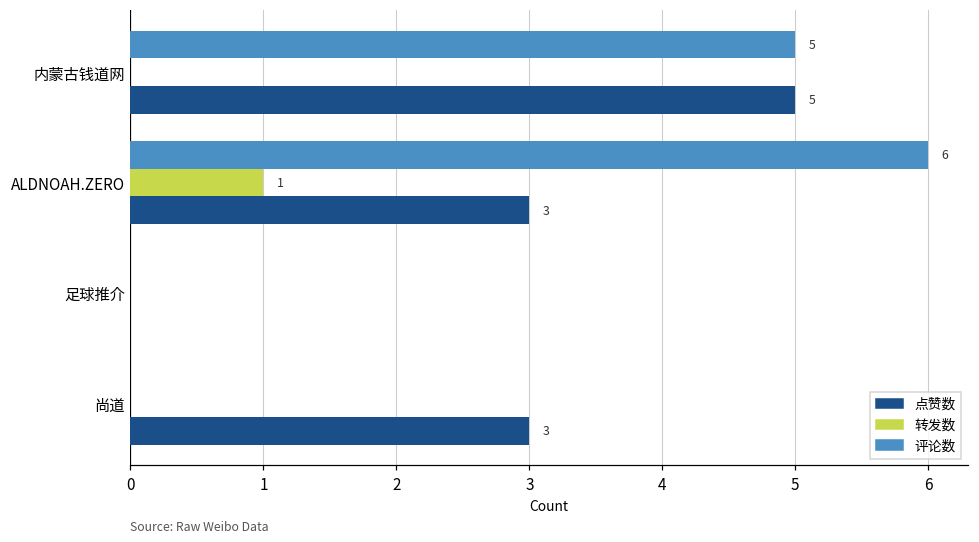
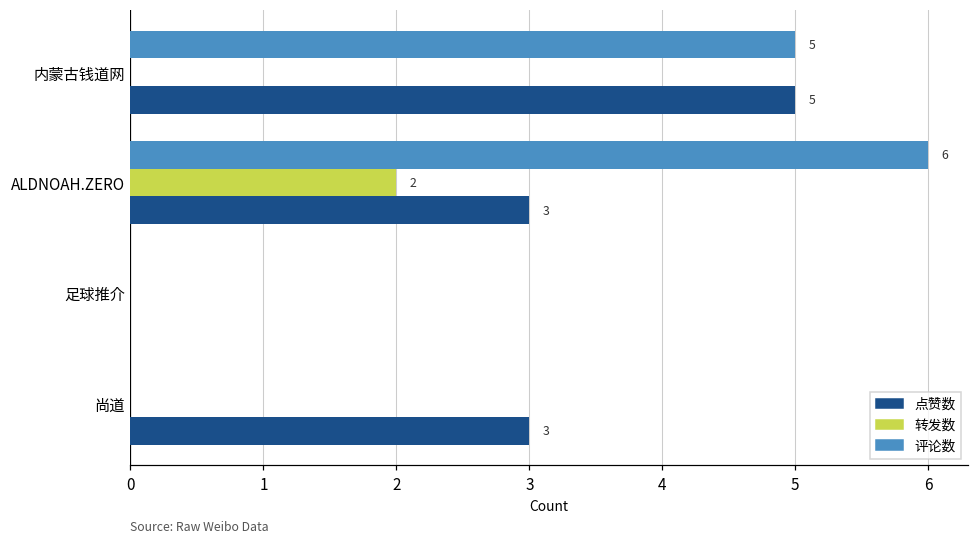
转发数, ALDNOAH.ZERO: 1 -> 2
